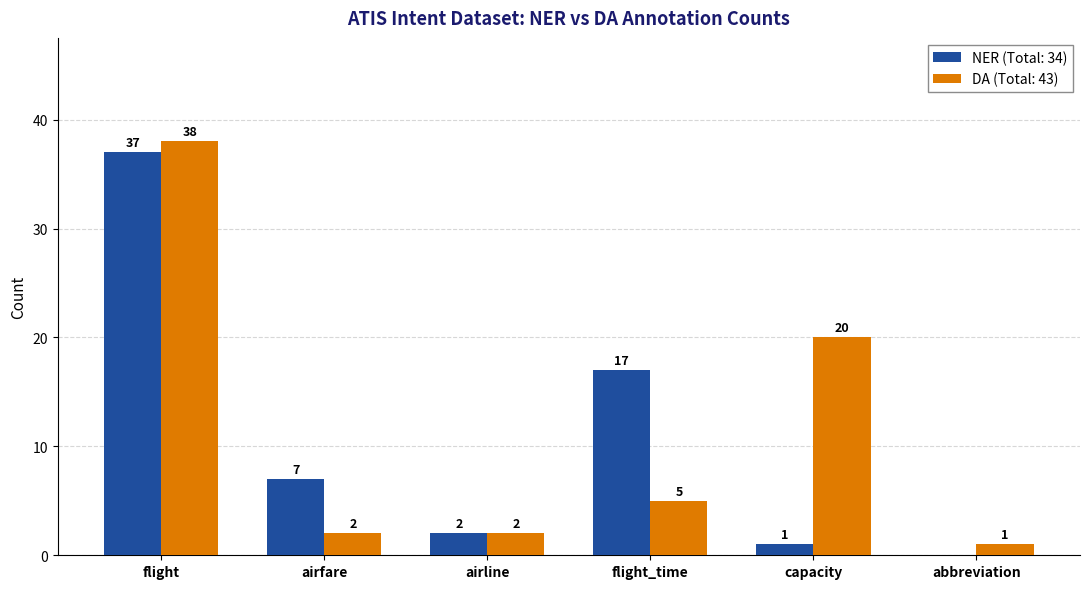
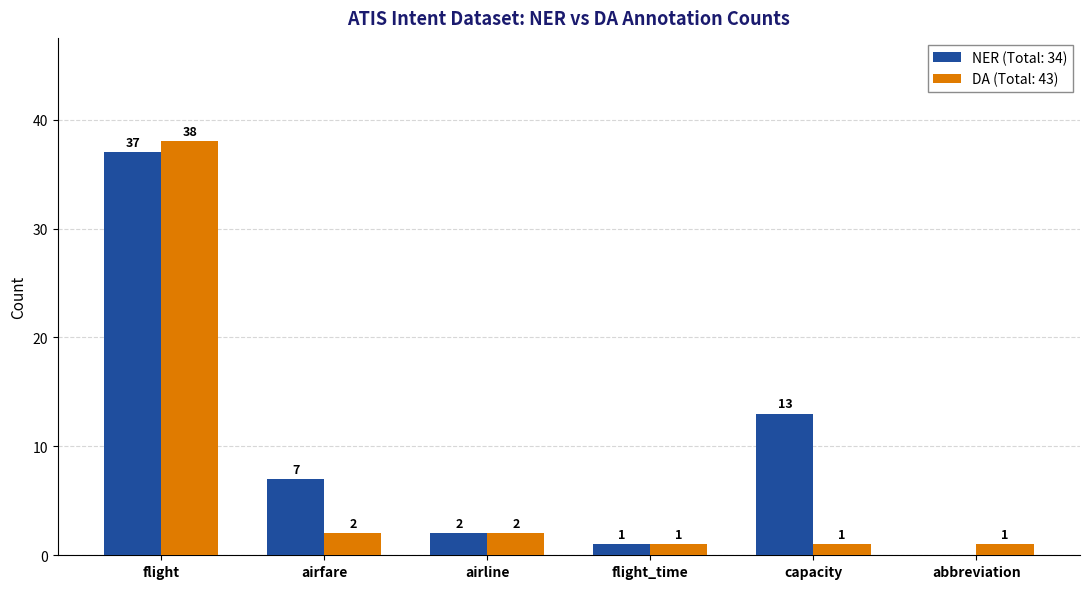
NER (Total: 34), flight_time: 17 -> 1
DA (Total: 43), flight_time: 5 -> 1
NER (Total: 34), capacity: 1 -> 13
DA (Total: 43), capacity: 20 -> 1
